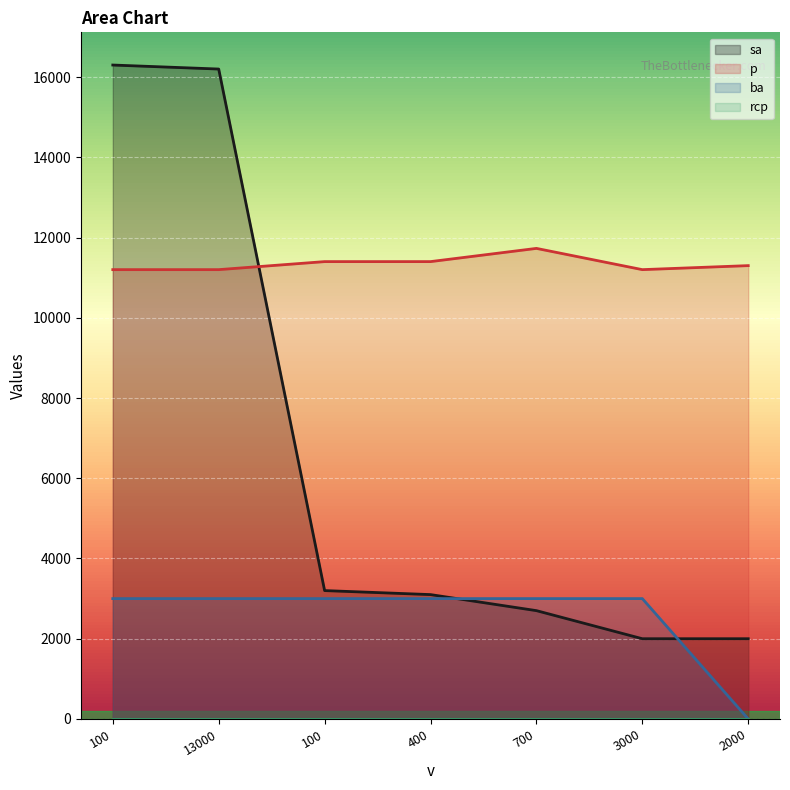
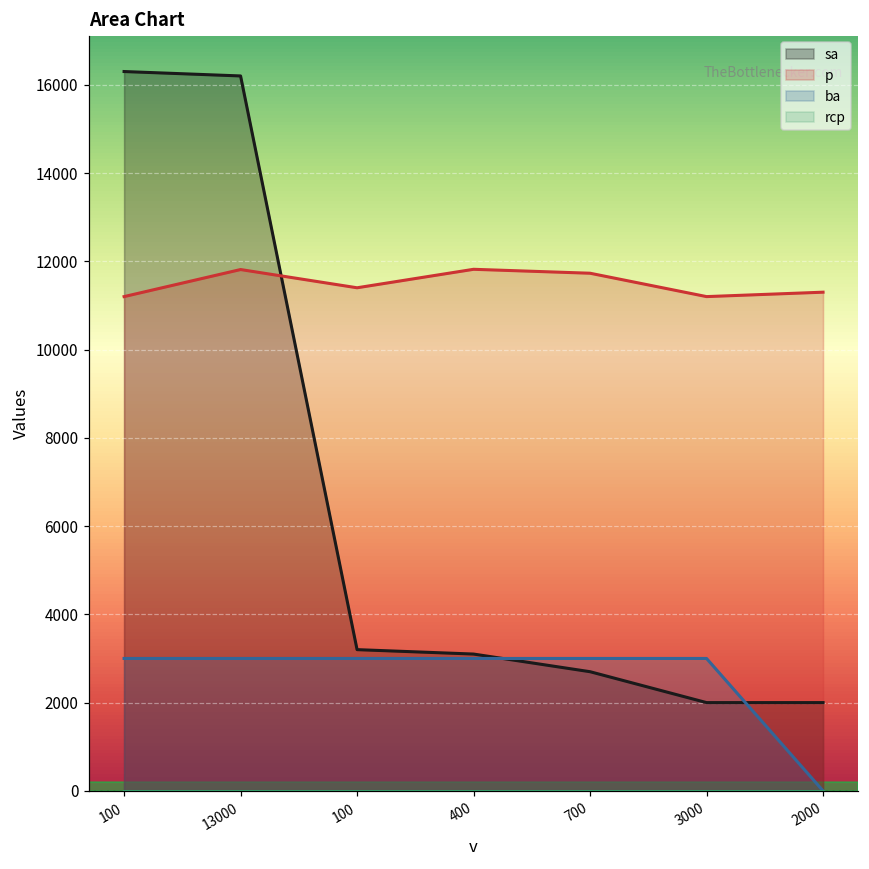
p, 13000: 11200 -> 11800
p, 400: 11400 -> 11800
